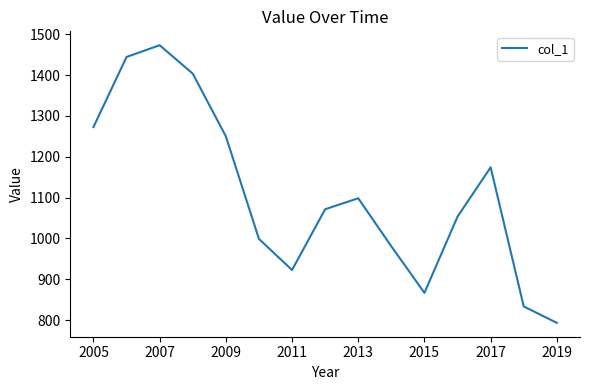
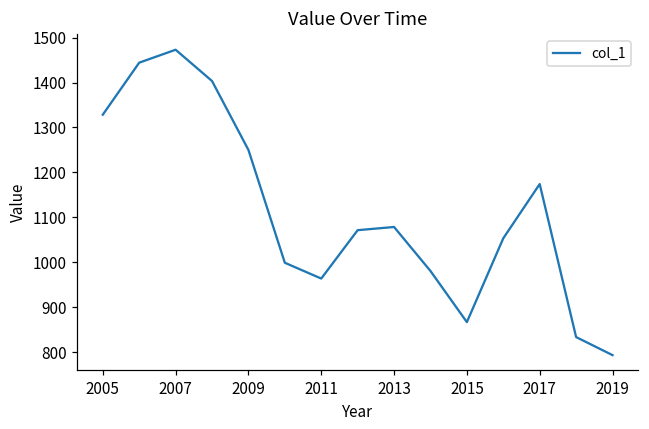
2005: 1270 -> 1330
2011: 920 -> 960
2013: 1100 -> 1080
